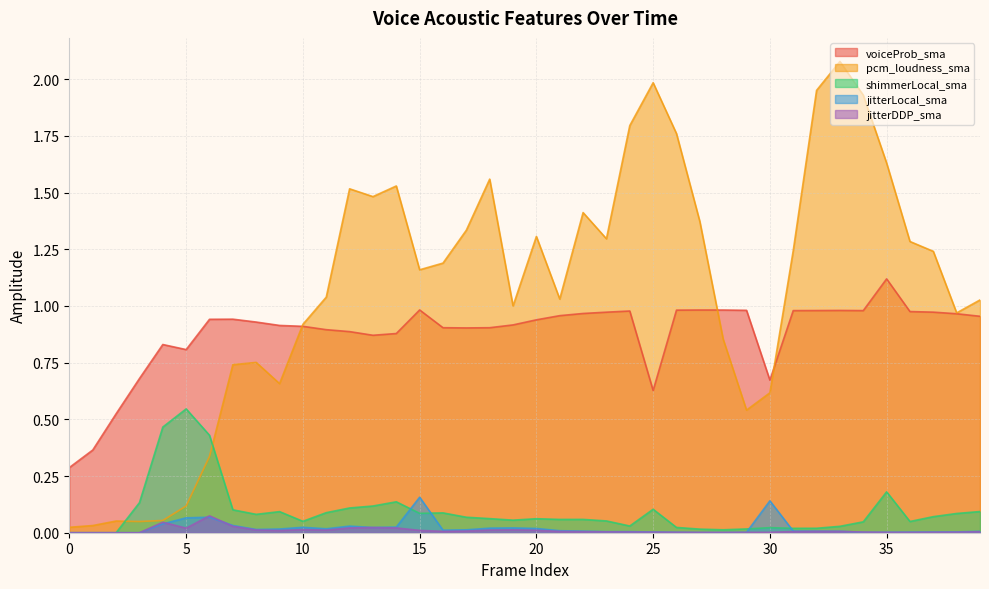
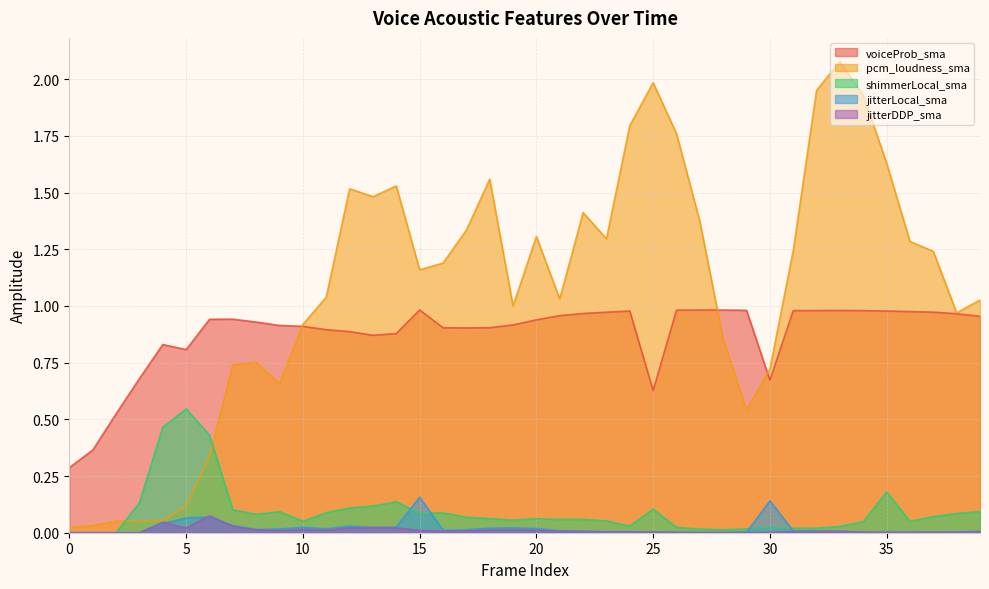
pcm_loudness_sma, 30: 0.62 -> 0.72
voiceProb_sma, 35: 1.12 -> 0.98
